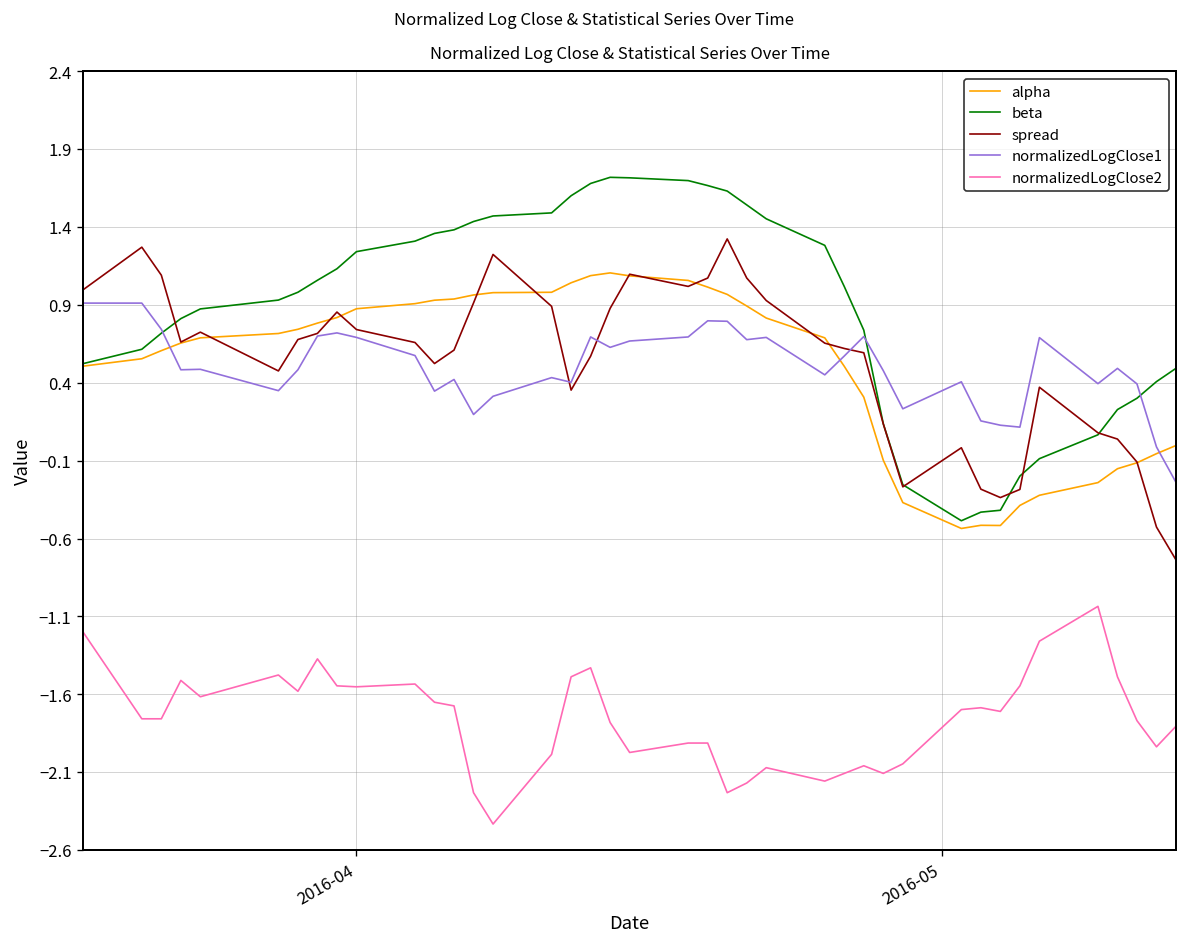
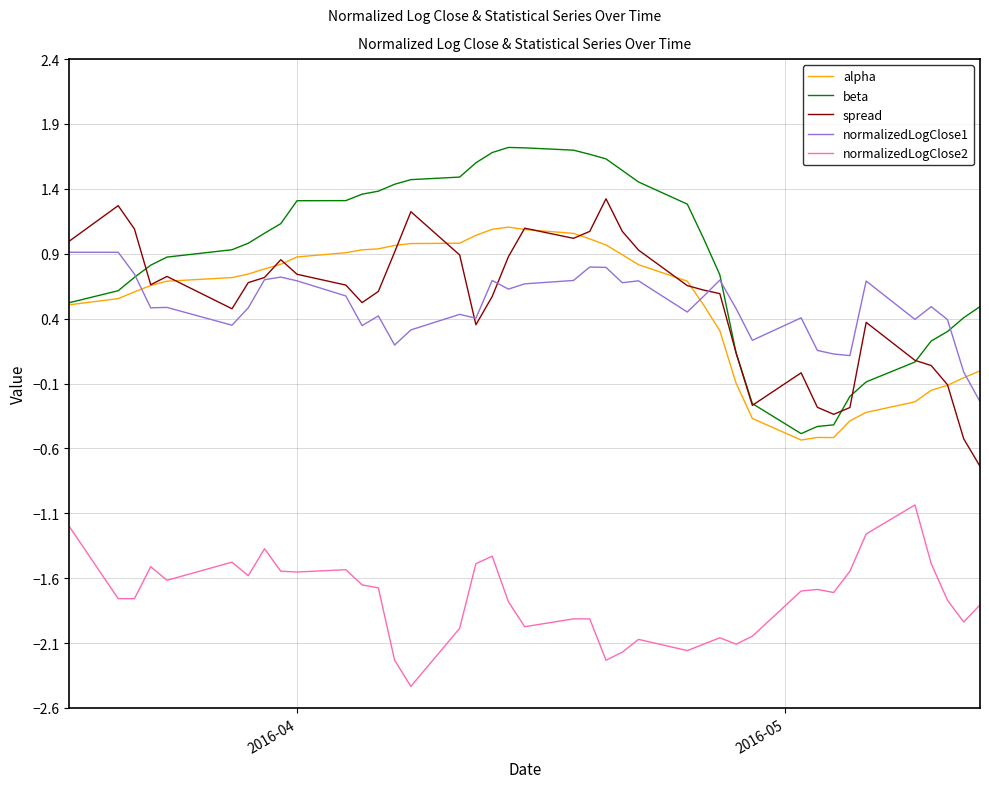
beta, 2016-04: 1.24 -> 1.31
